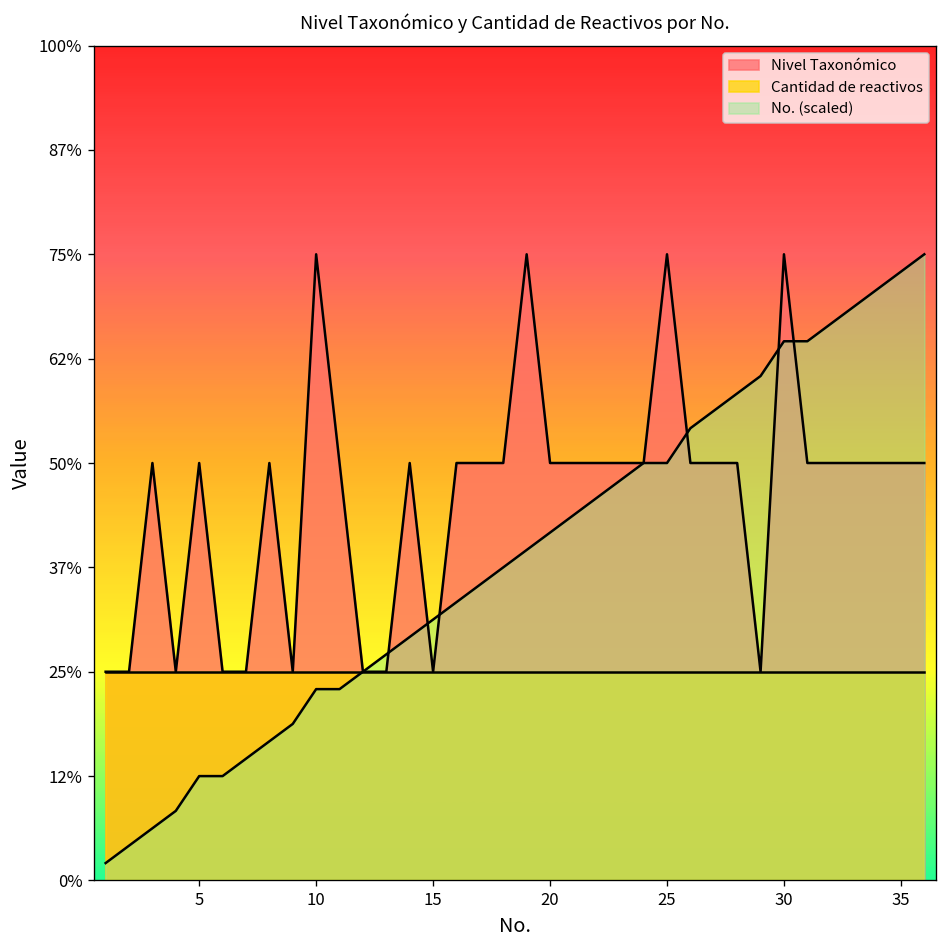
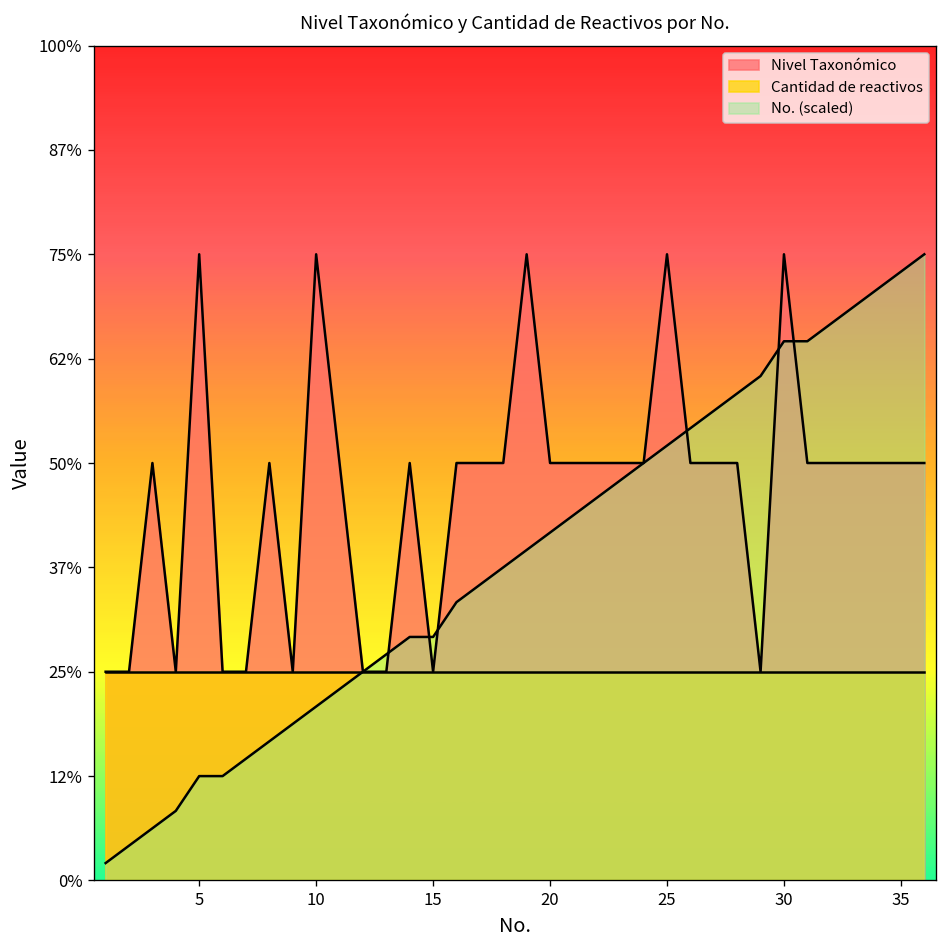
Nivel Taxonómico, 5: 50% -> 75%
No. (scaled), 10: 23% -> 21%
No. (scaled), 15: 31% -> 29%
No. (scaled), 25: 50% -> 52%
